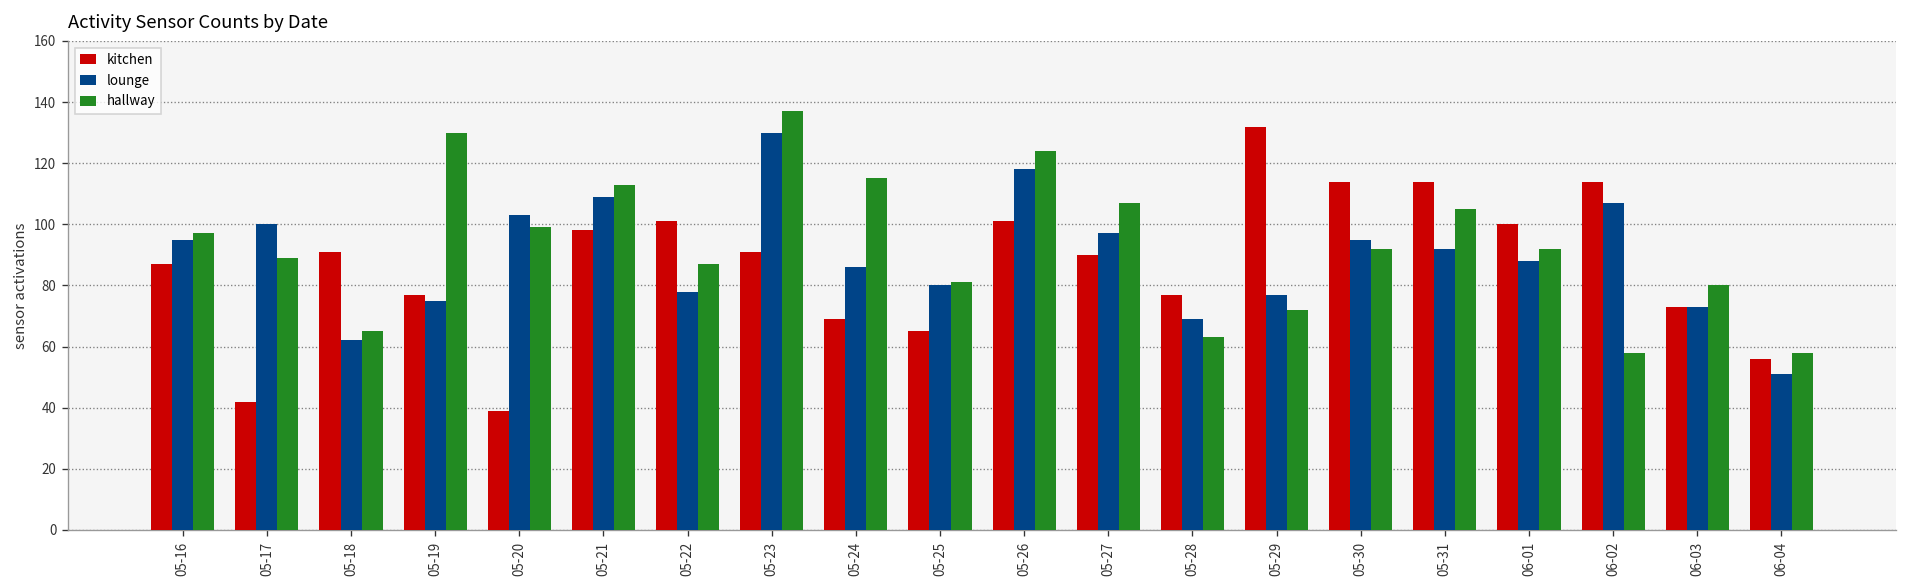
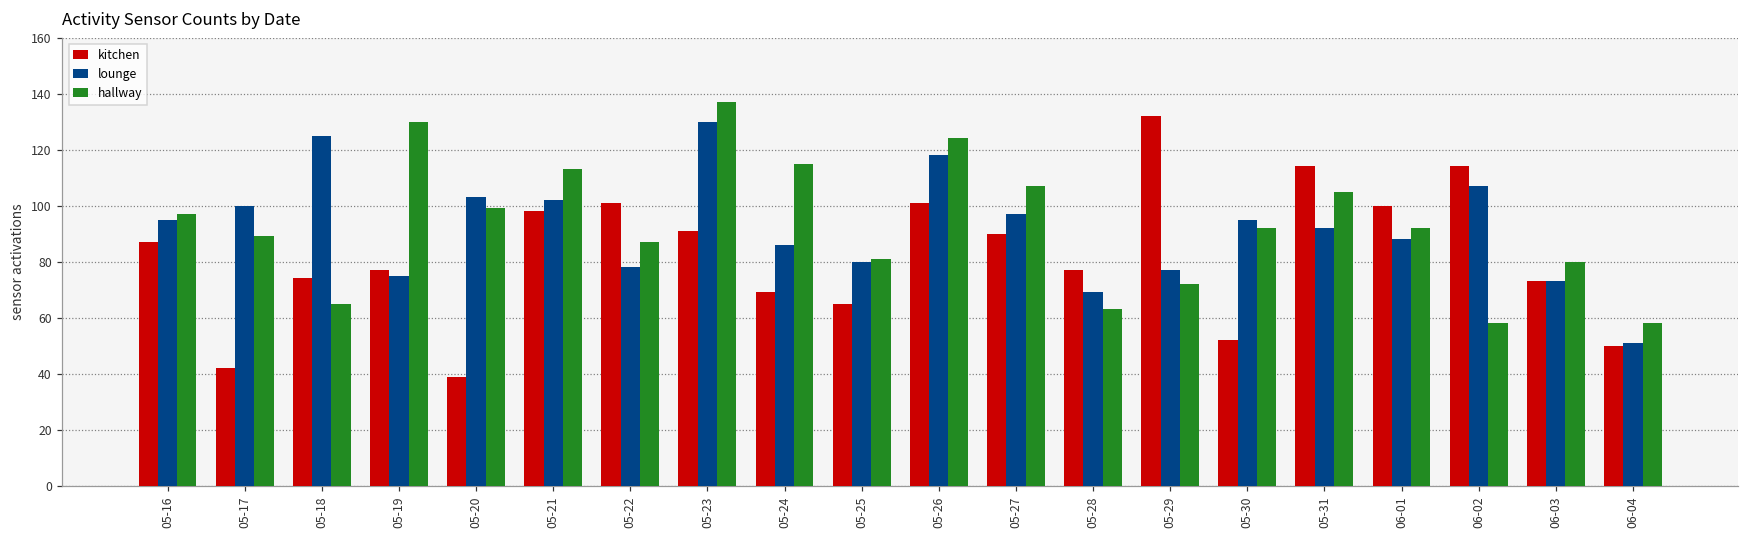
kitchen, 05-18: 91 -> 74
lounge, 05-18: 62 -> 125
lounge, 05-21: 109 -> 102
kitchen, 05-30: 114 -> 52
kitchen, 06-04: 56 -> 50
